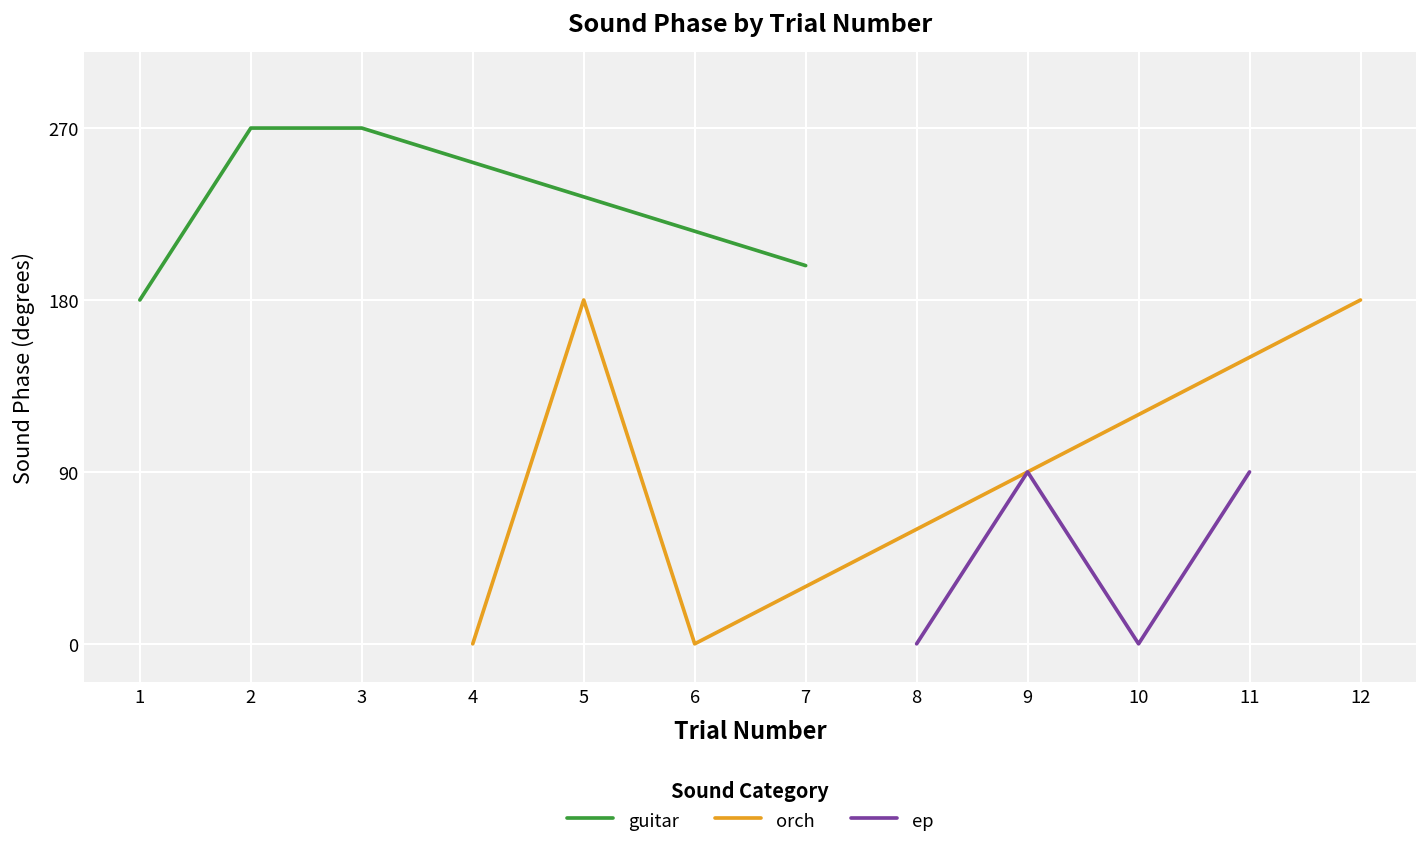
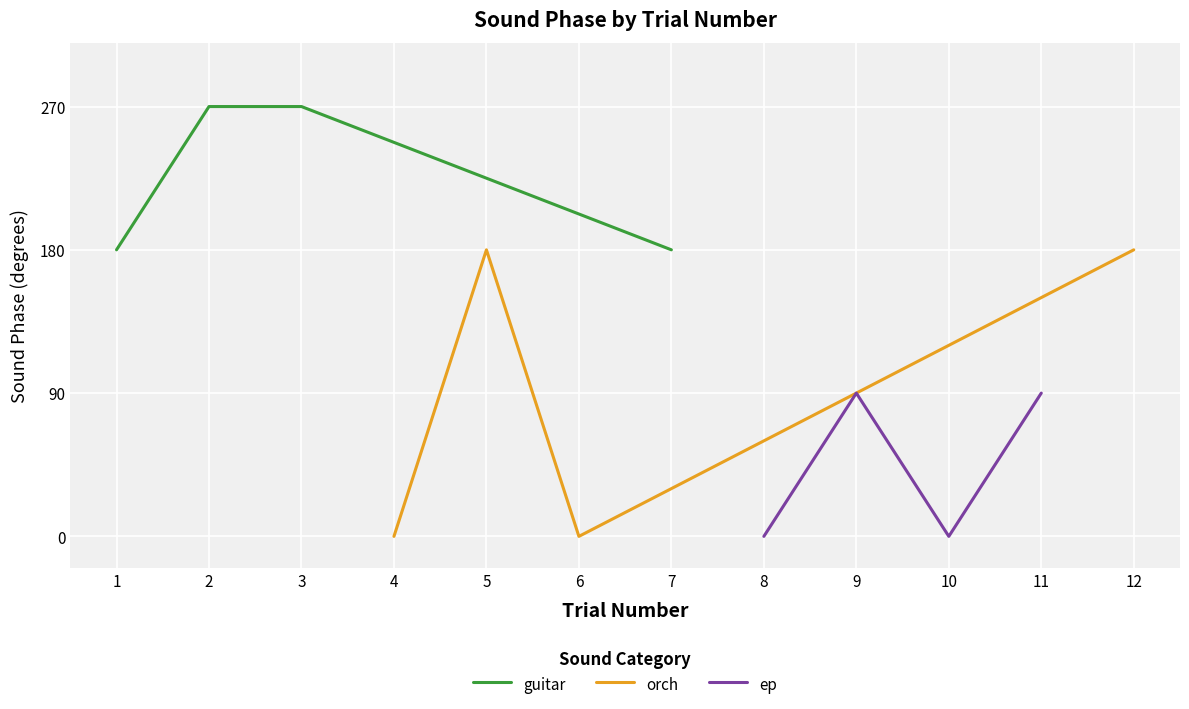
guitar, 7: 198 -> 180
